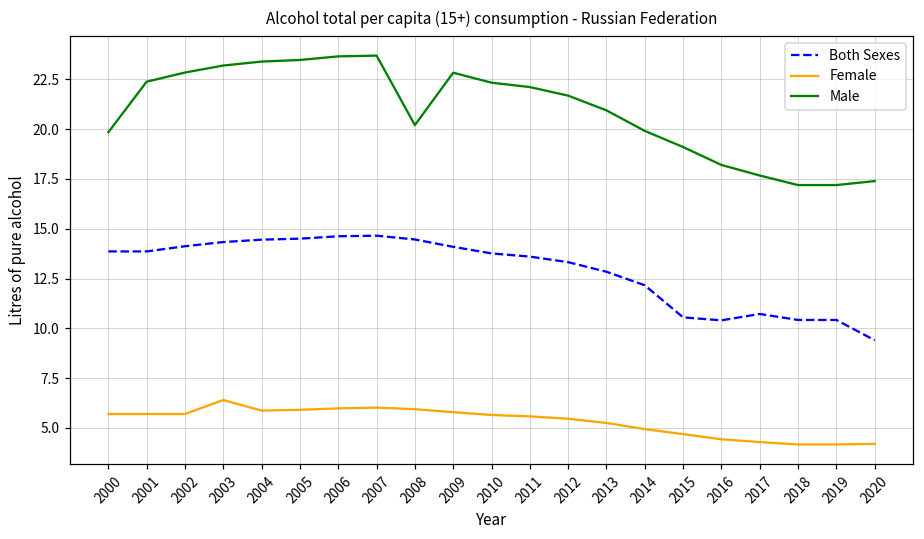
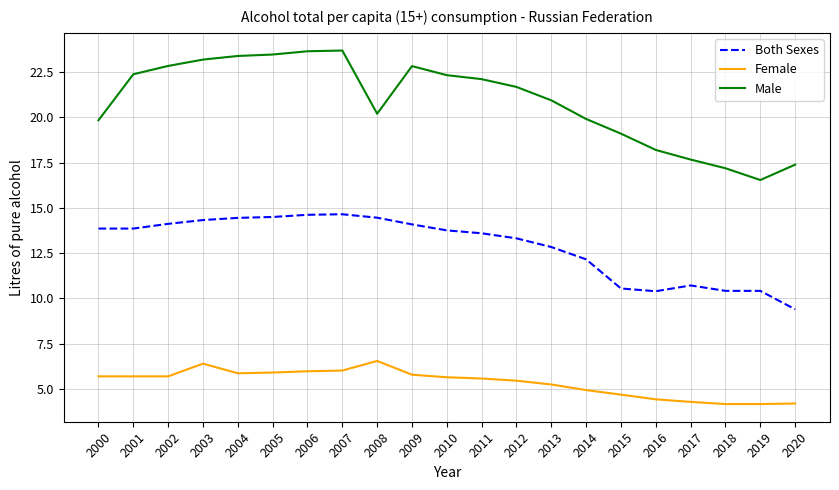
Female, 2008: 5.9 -> 6.6
Male, 2019: 17.2 -> 16.5
